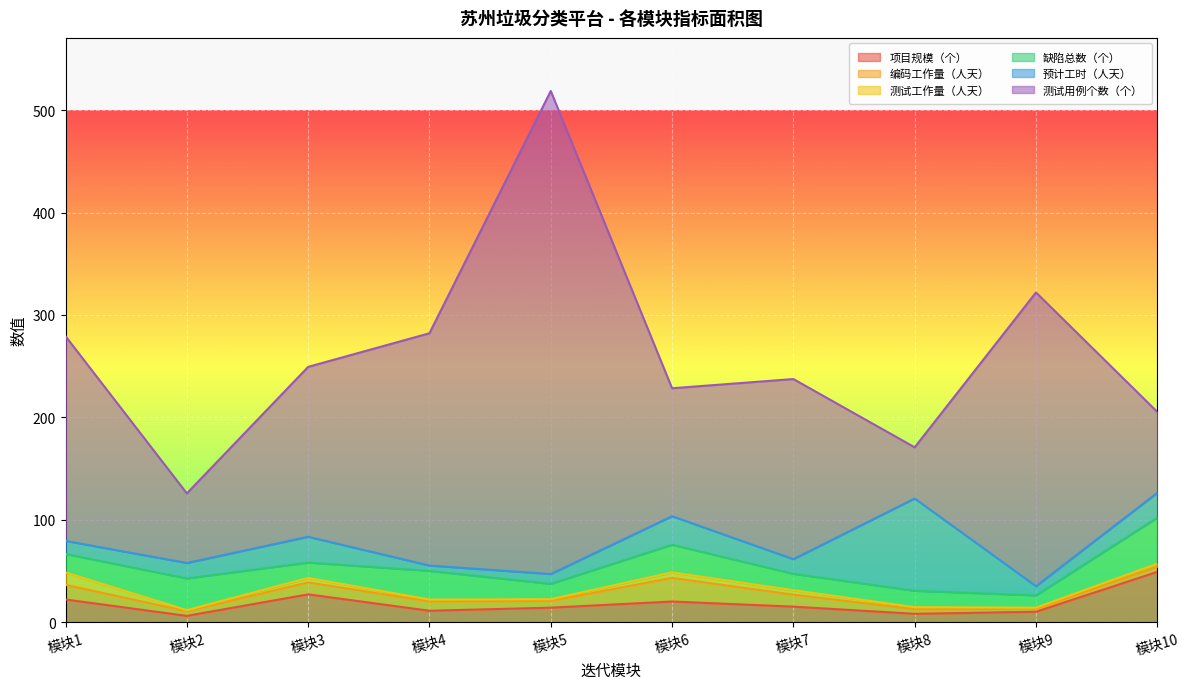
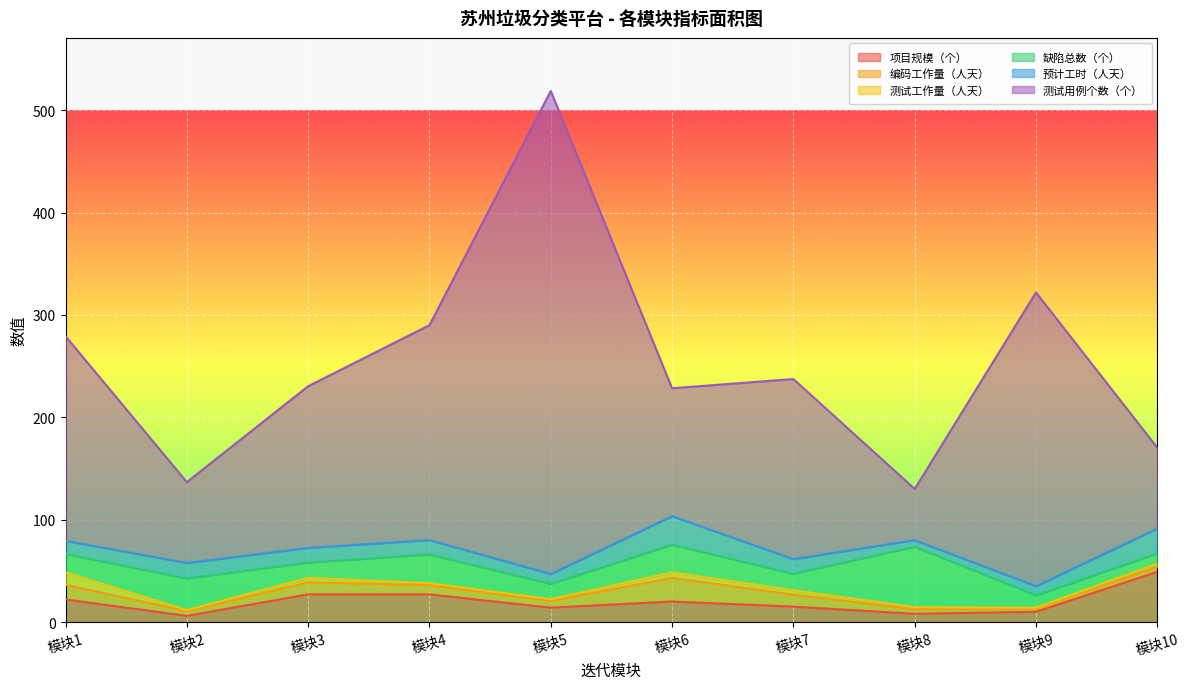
测试用例个数（个）, 模块2: 68 -> 79
预计工时（人天）, 模块3: 25 -> 14
测试用例个数（个）, 模块3: 166 -> 158
项目规模（个）, 模块4: 11 -> 27
预计工时（人天）, 模块4: 5 -> 14
测试用例个数（个）, 模块4: 227 -> 210
缺陷总数（个）, 模块8: 16 -> 59
预计工时（人天）, 模块8: 90 -> 7
缺陷总数（个）, 模块10: 45 -> 10
